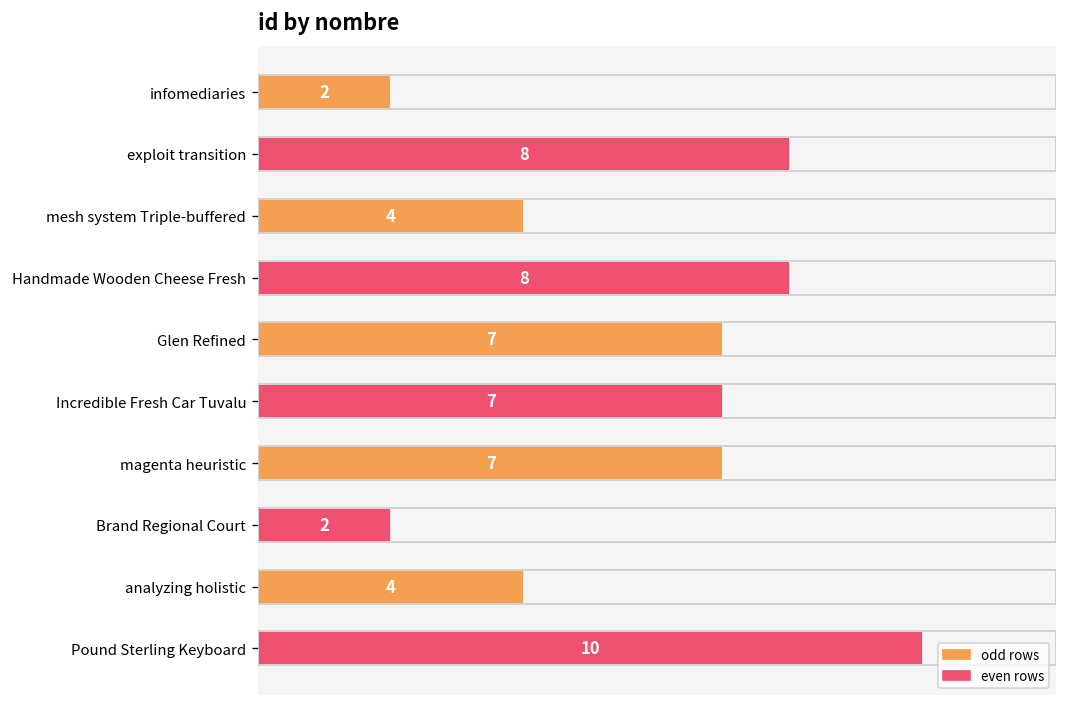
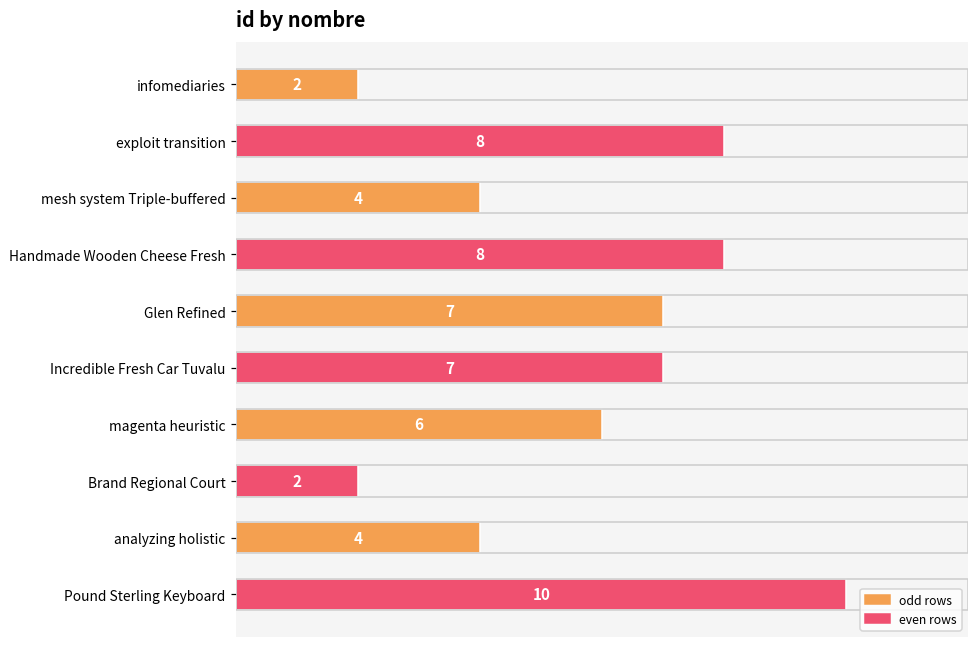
magenta heuristic: 7 -> 6
